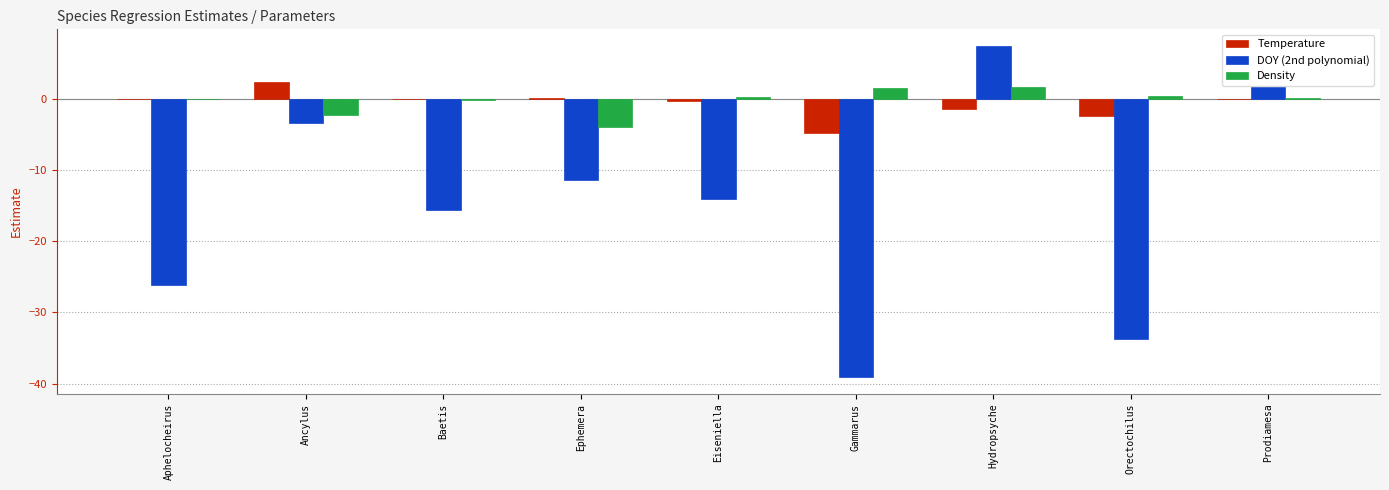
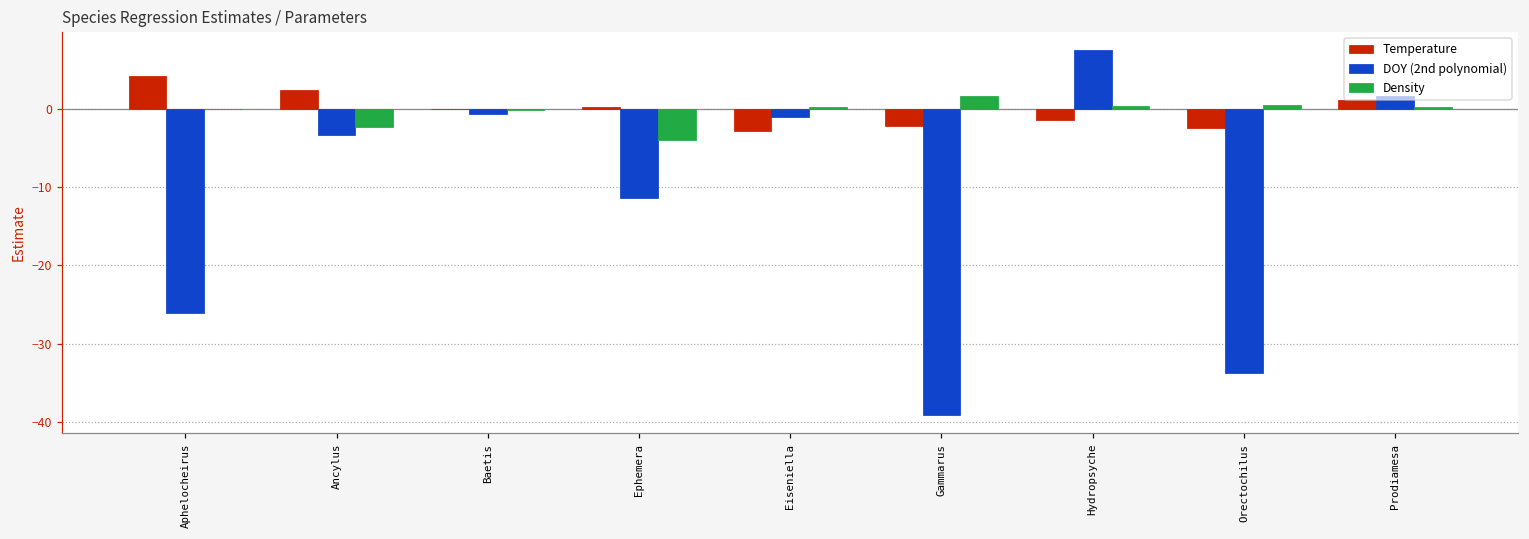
Temperature, Aphelocheirus: 0 -> 4
DOY (2nd polynomial), Baetis: -16 -> -1
Temperature, Eiseniella: 0 -> -3
DOY (2nd polynomial), Eiseniella: -14 -> -1
Temperature, Gammarus: -5 -> -2
Density, Hydropsyche: 2 -> 0
Temperature, Prodiamesa: 0 -> 1
